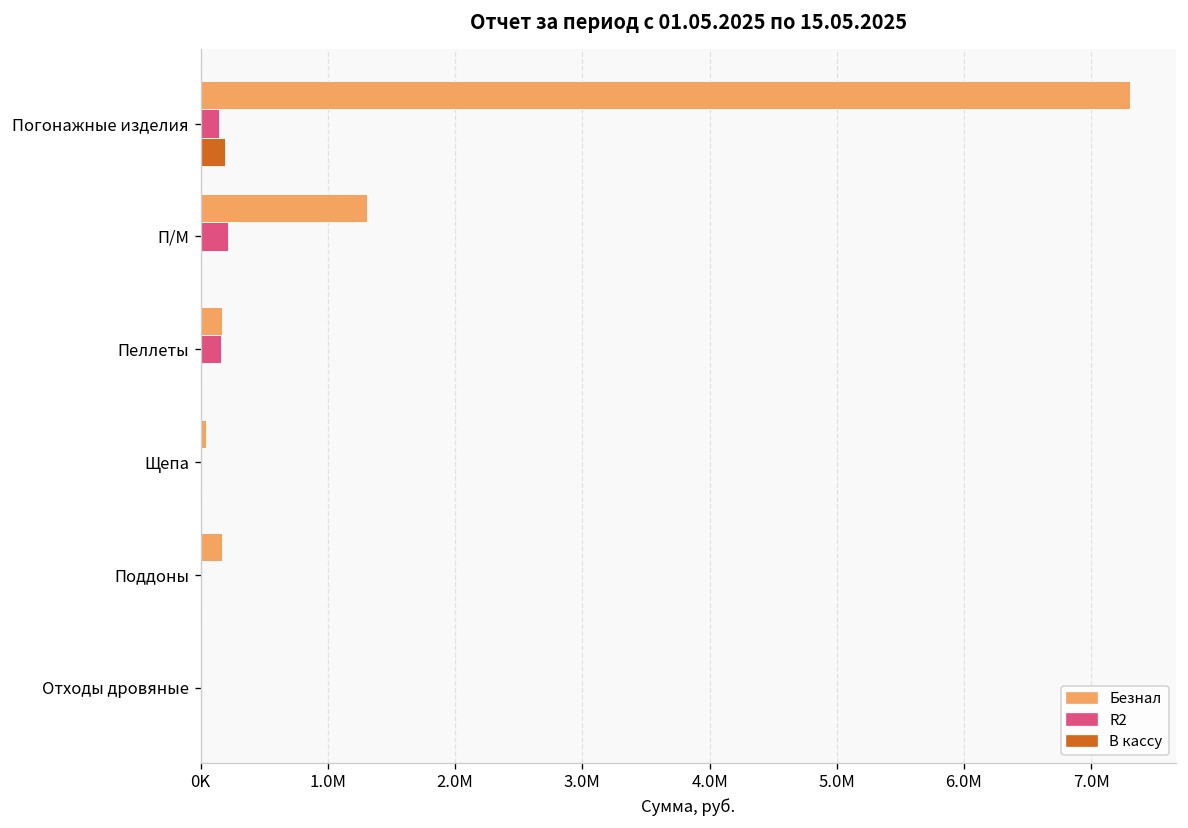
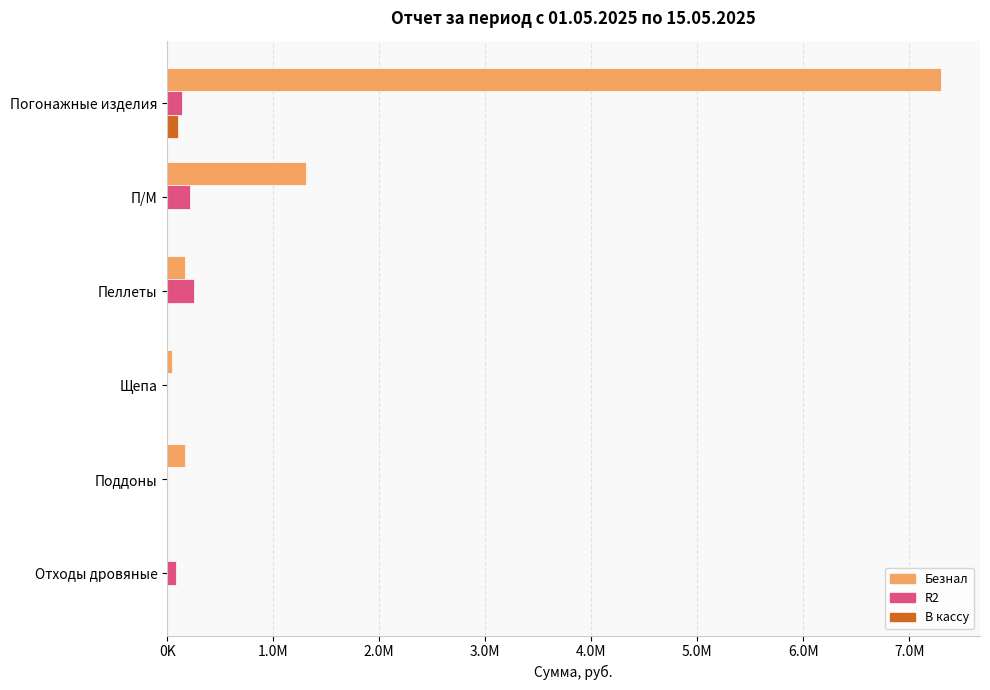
В кассу, Погонажные изделия: 190000 -> 100000
R2, Пеллеты: 160000 -> 250000
R2, Отходы дровяные: 10000 -> 80000
